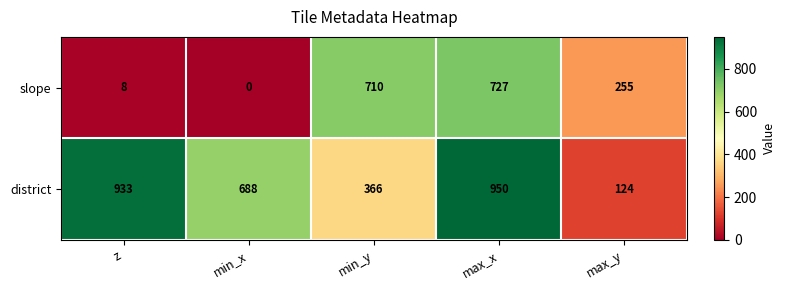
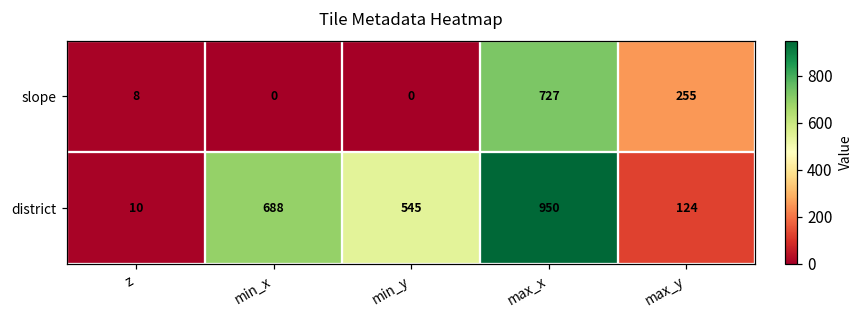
slope, min_y: 710 -> 0
district, z: 933 -> 10
district, min_y: 366 -> 545
